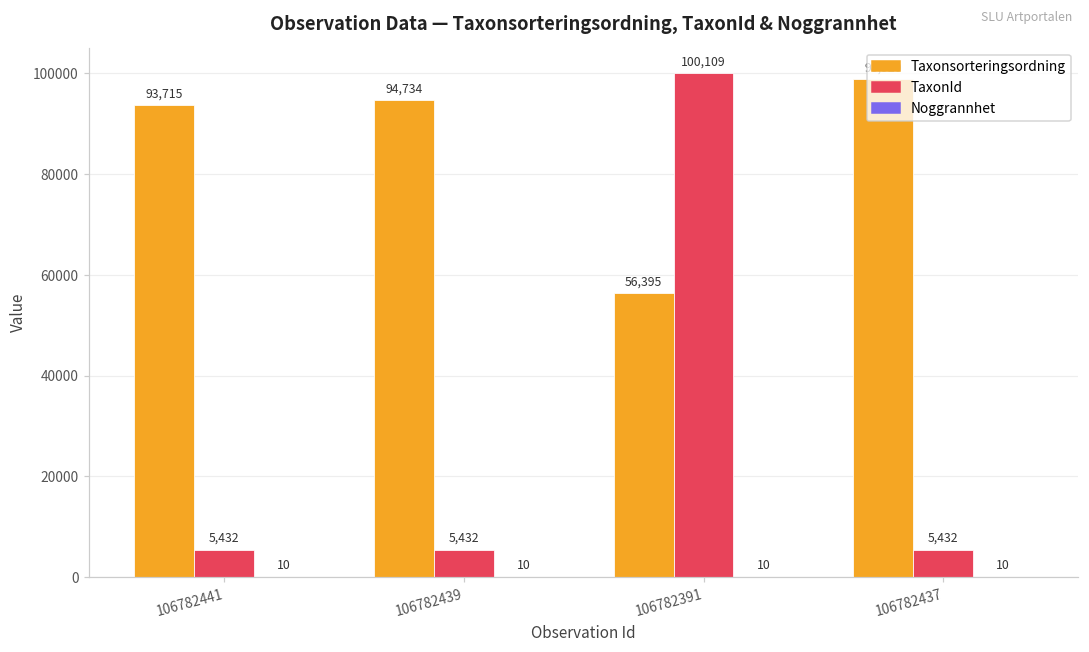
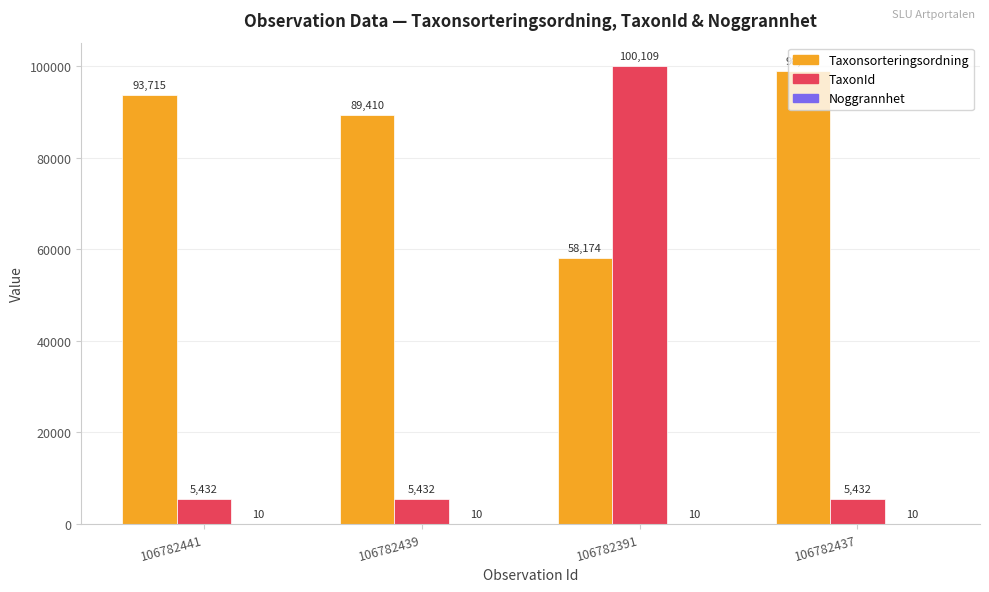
Taxonsorteringsordning, 106782439: 94,734 -> 89,410
Taxonsorteringsordning, 106782391: 56,395 -> 58,174
